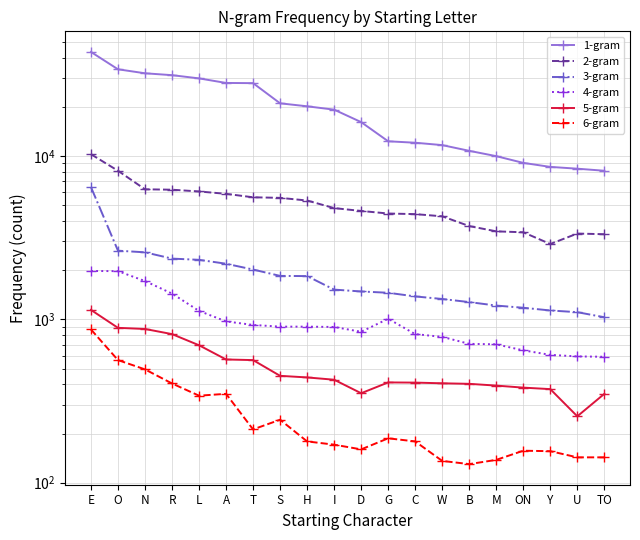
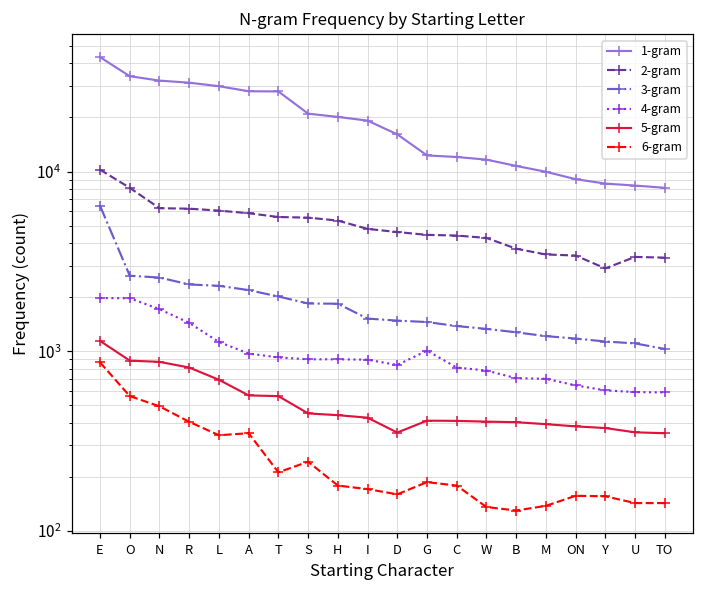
5-gram, U: 260 -> 350
